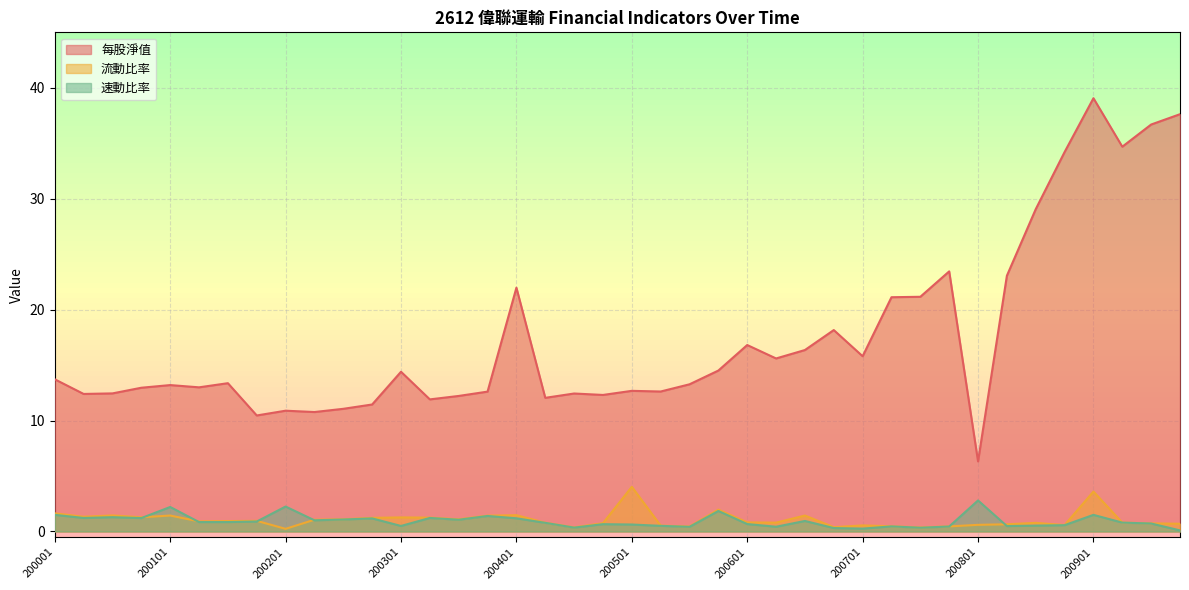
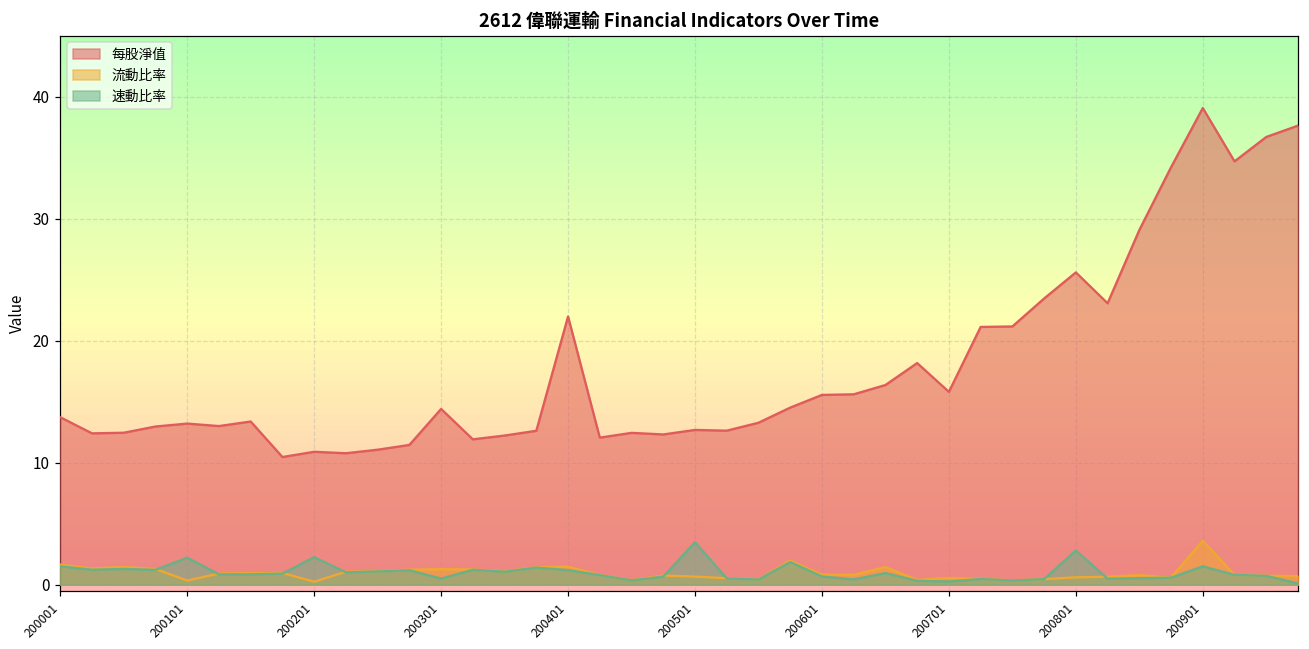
流動比率, 200101: 1.4 -> 0.3
流動比率, 200501: 4.0 -> 0.7
速動比率, 200501: 0.6 -> 3.5
每股淨值, 200601: 16.8 -> 15.6
每股淨值, 200801: 6.3 -> 25.6
